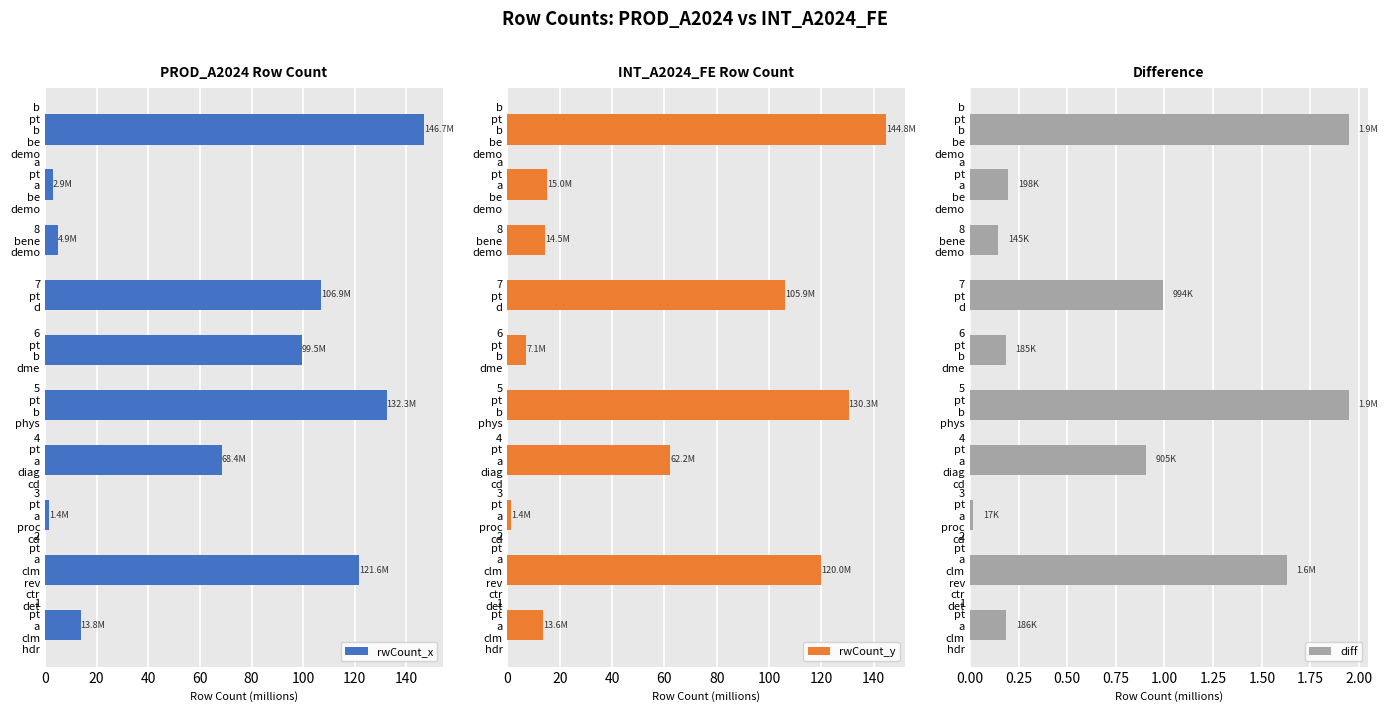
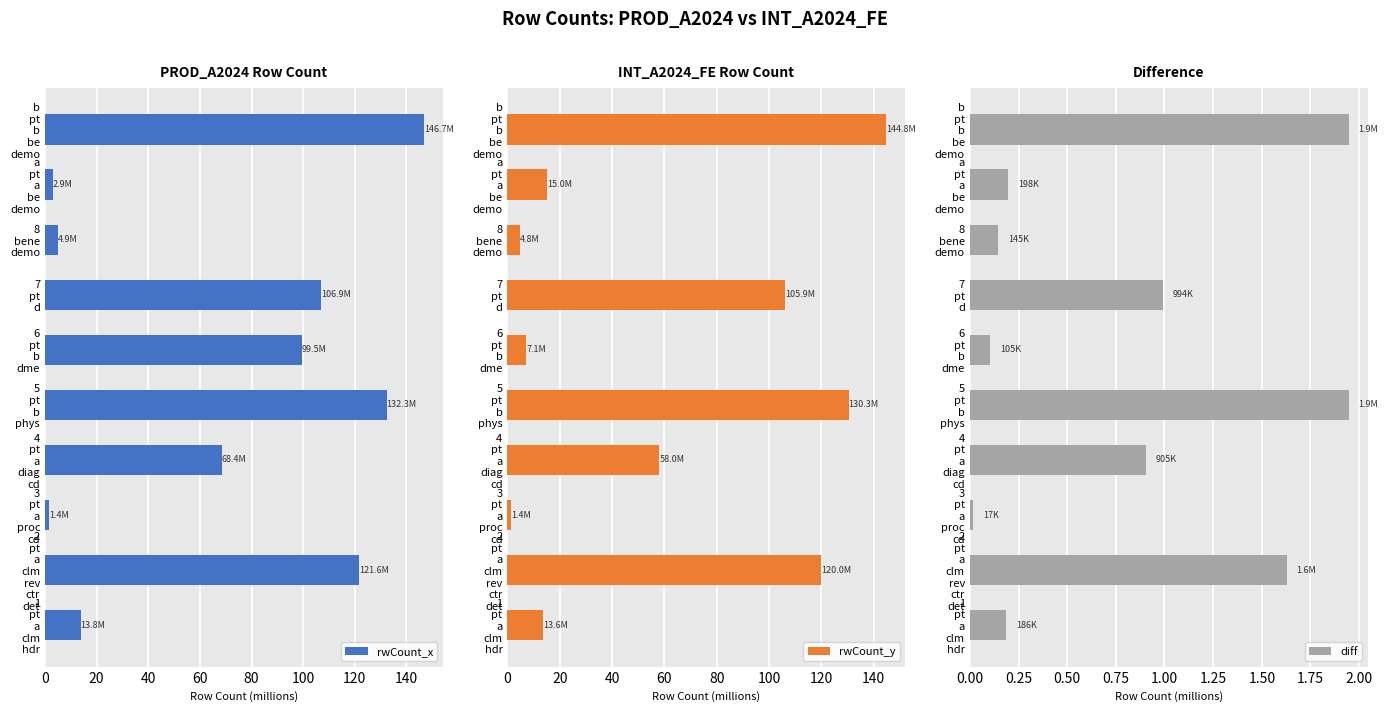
INT_A2024_FE Row Count, 8 bene demo: 14.5M -> 4.8M
INT_A2024_FE Row Count, 4 pt a diag cd: 62.2M -> 58.0M
Difference, 6 pt b dme: 185K -> 105K
